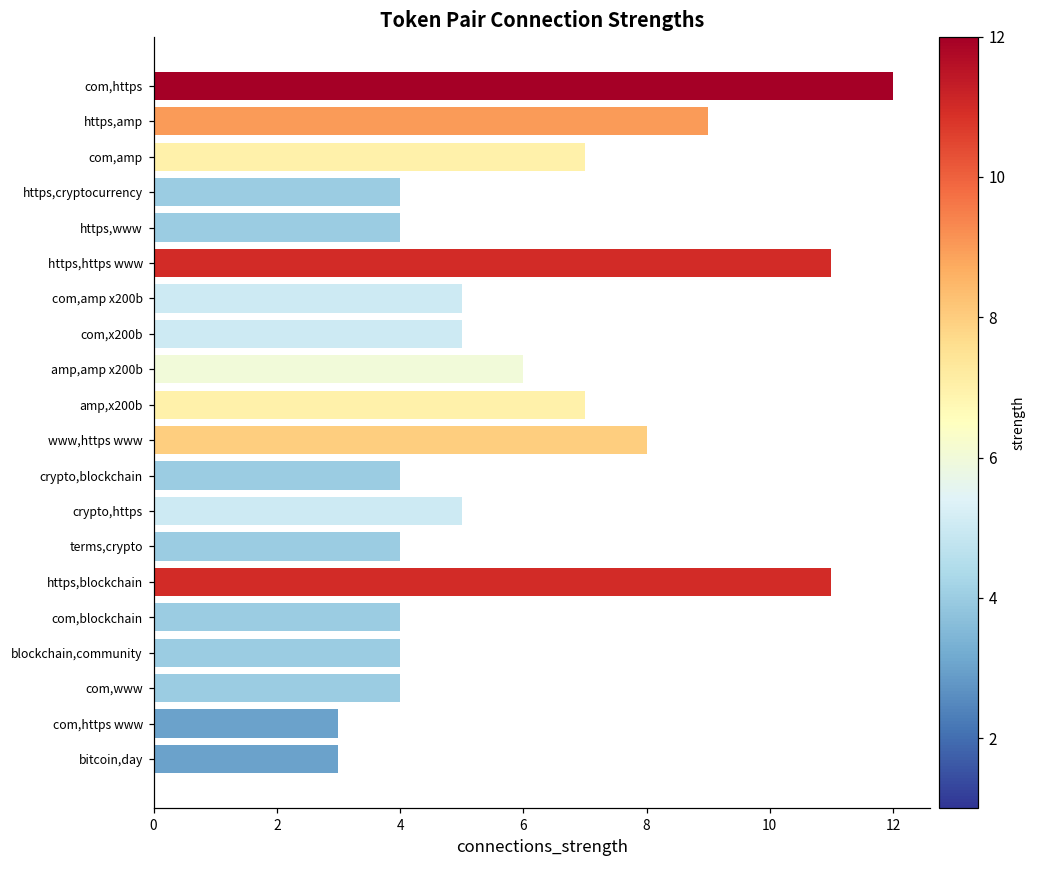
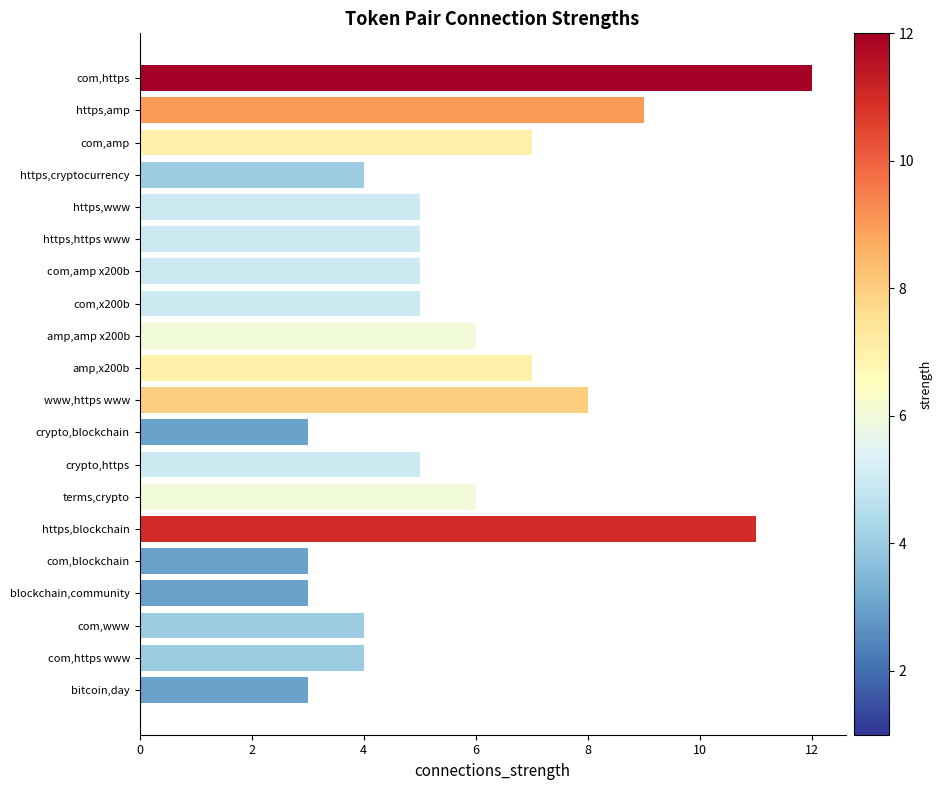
https,www: 4 -> 5
https,https www: 11 -> 5
crypto,blockchain: 4 -> 3
terms,crypto: 4 -> 6
com,blockchain: 4 -> 3
blockchain,community: 4 -> 3
com,https www: 3 -> 4
